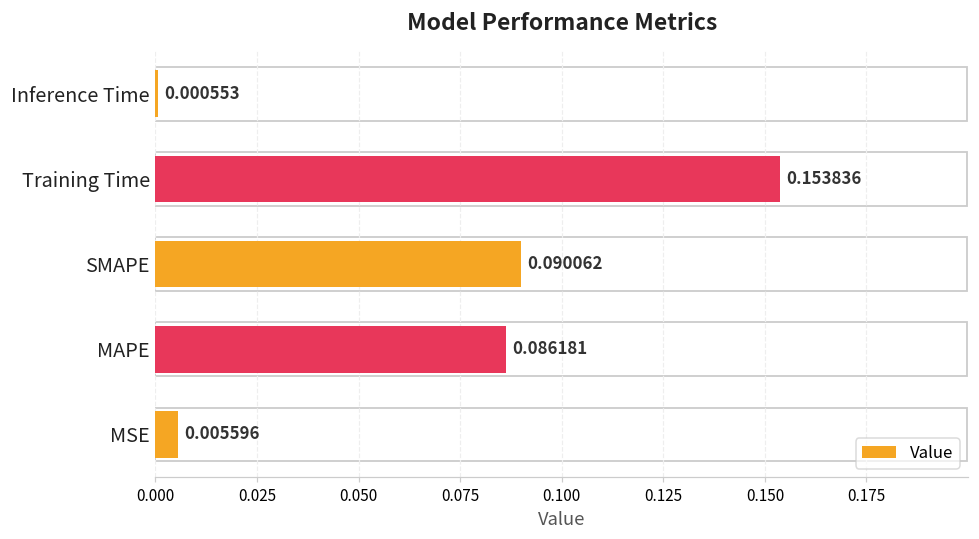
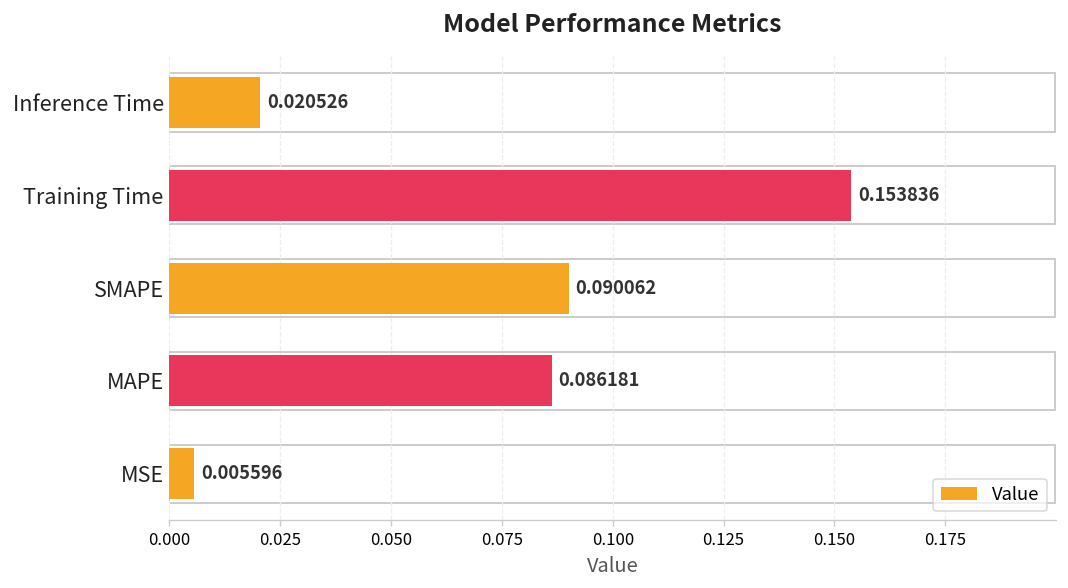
Inference Time: 0.000553 -> 0.020526
